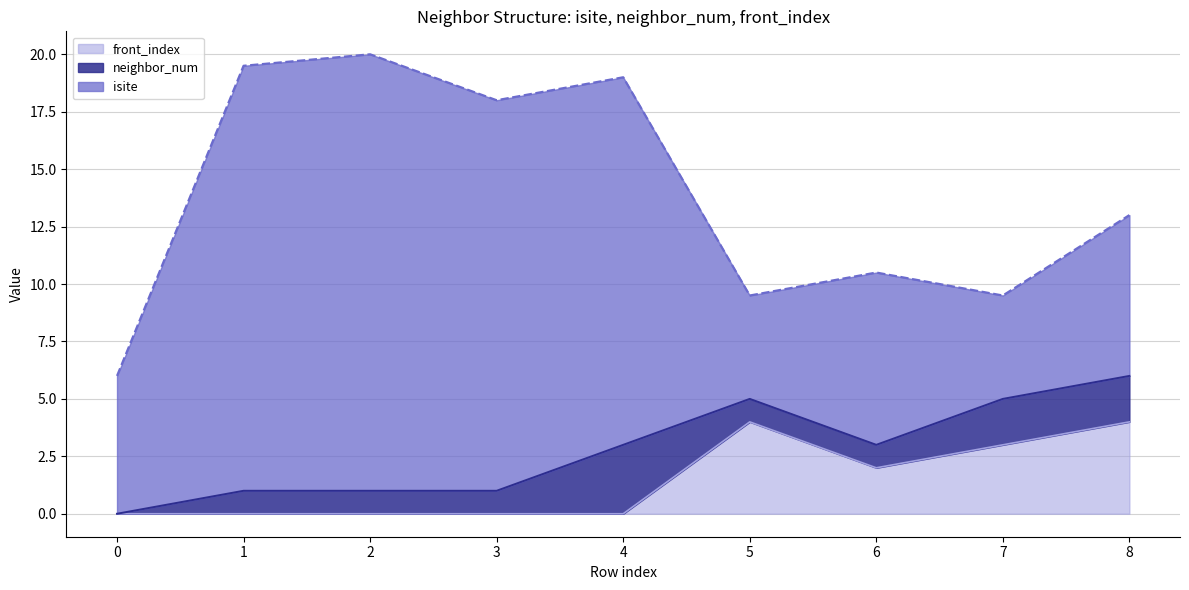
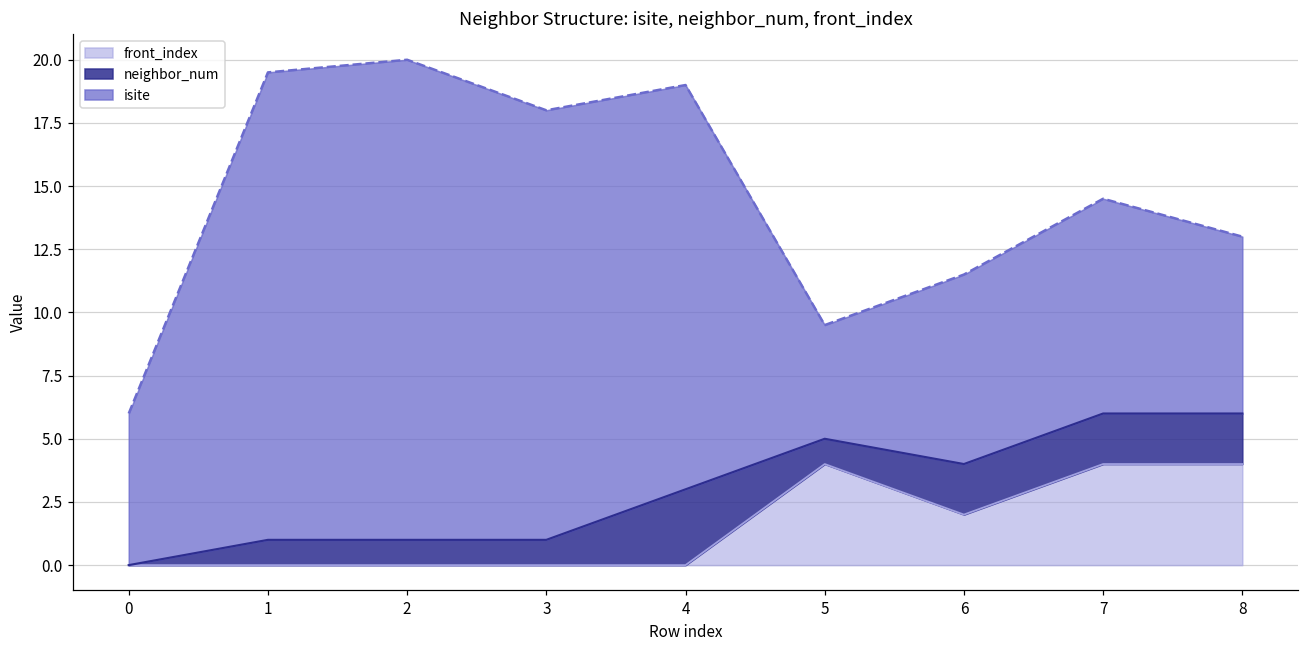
neighbor_num, 6: 1 -> 2
front_index, 7: 3 -> 4
isite, 7: 4.5 -> 8.5
